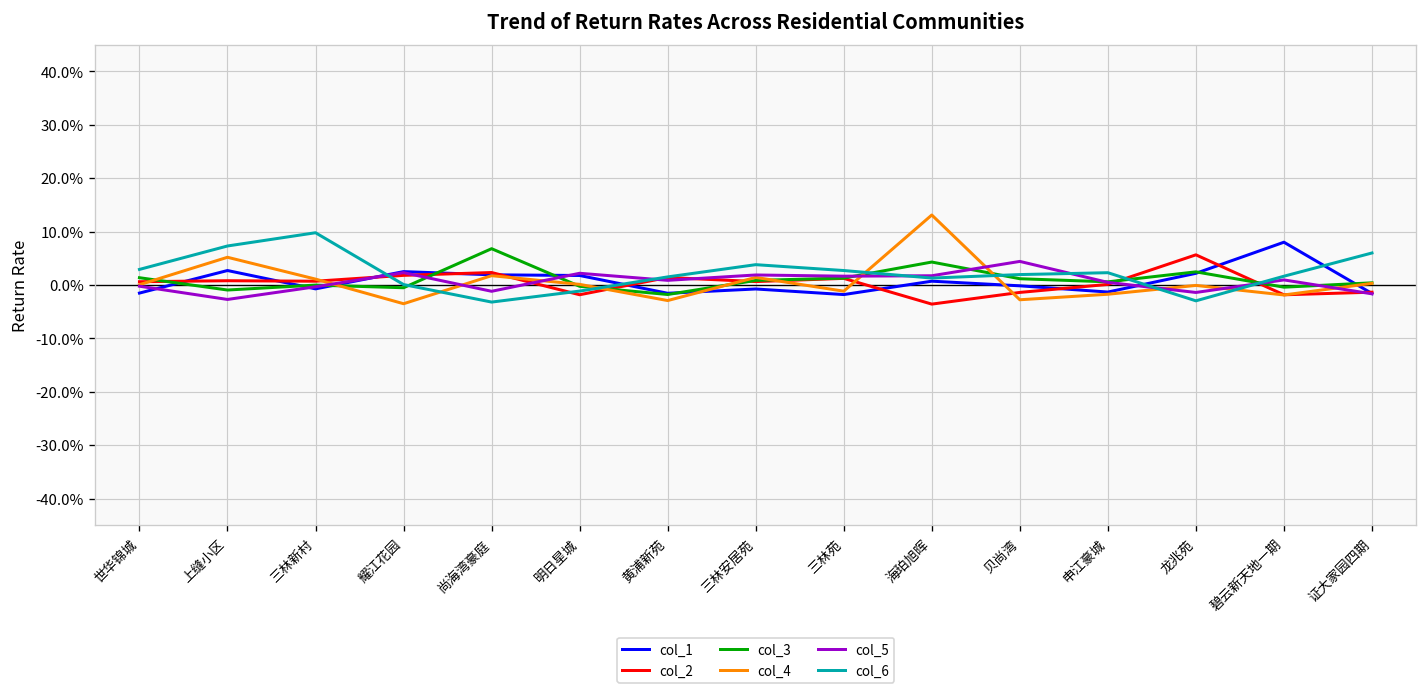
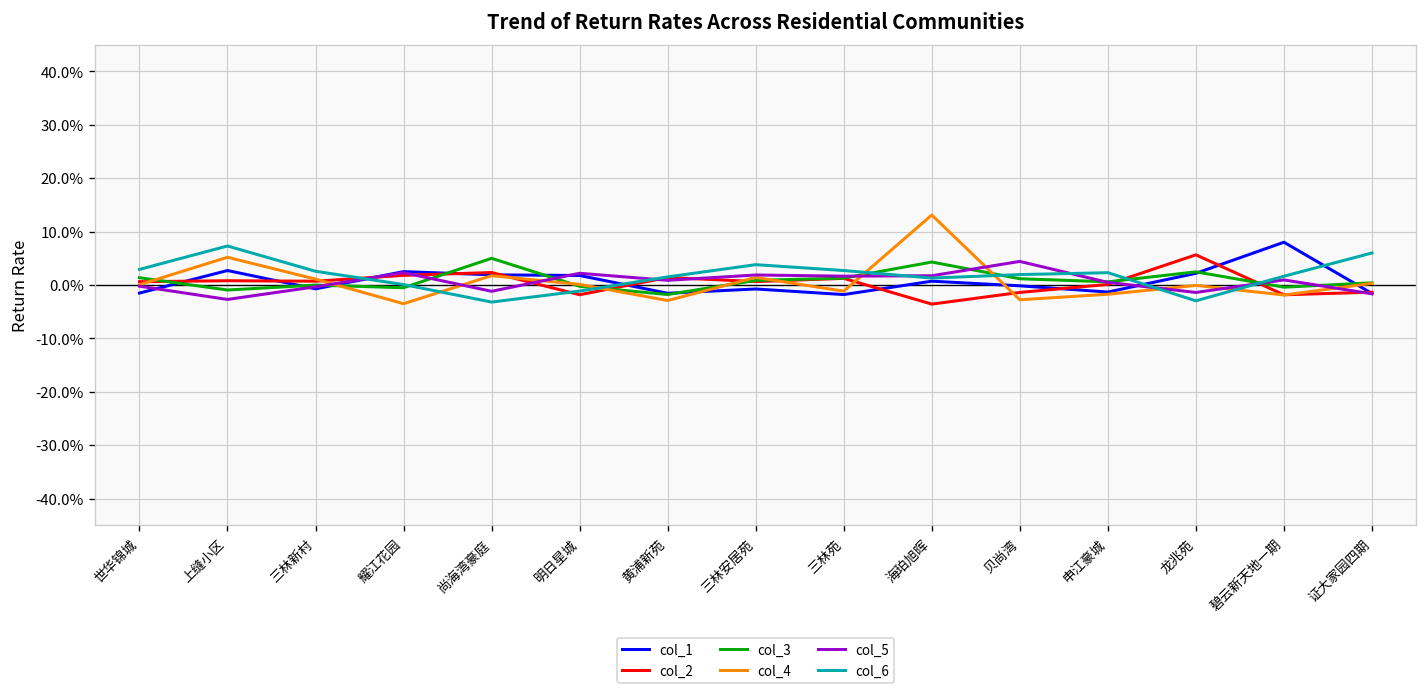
col_6, 三林新村: 10% -> 3%
col_3, 尚海湾豪庭: 7% -> 5%
